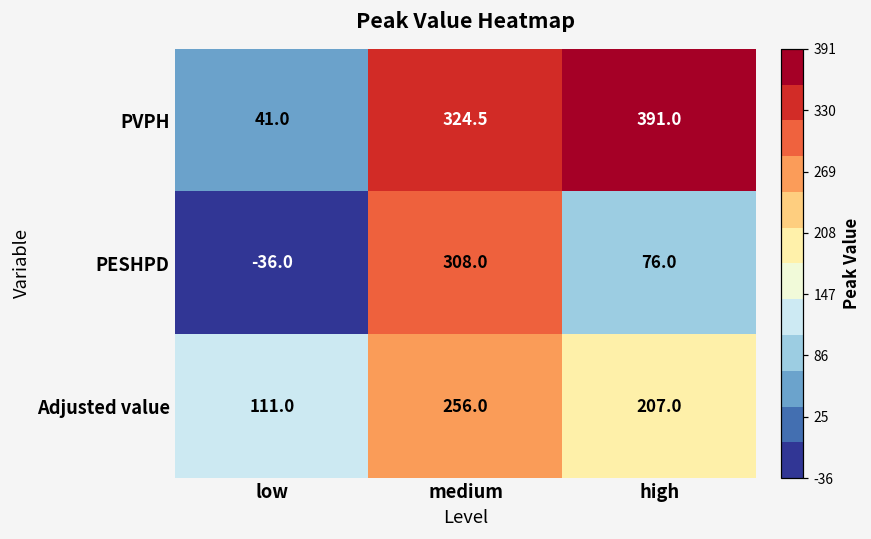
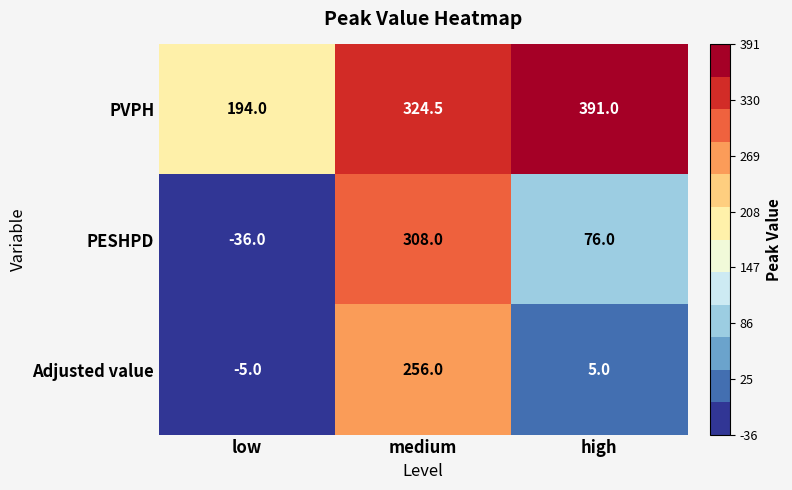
PVPH, low: 41.0 -> 194.0
Adjusted value, low: 111.0 -> -5.0
Adjusted value, high: 207.0 -> 5.0
